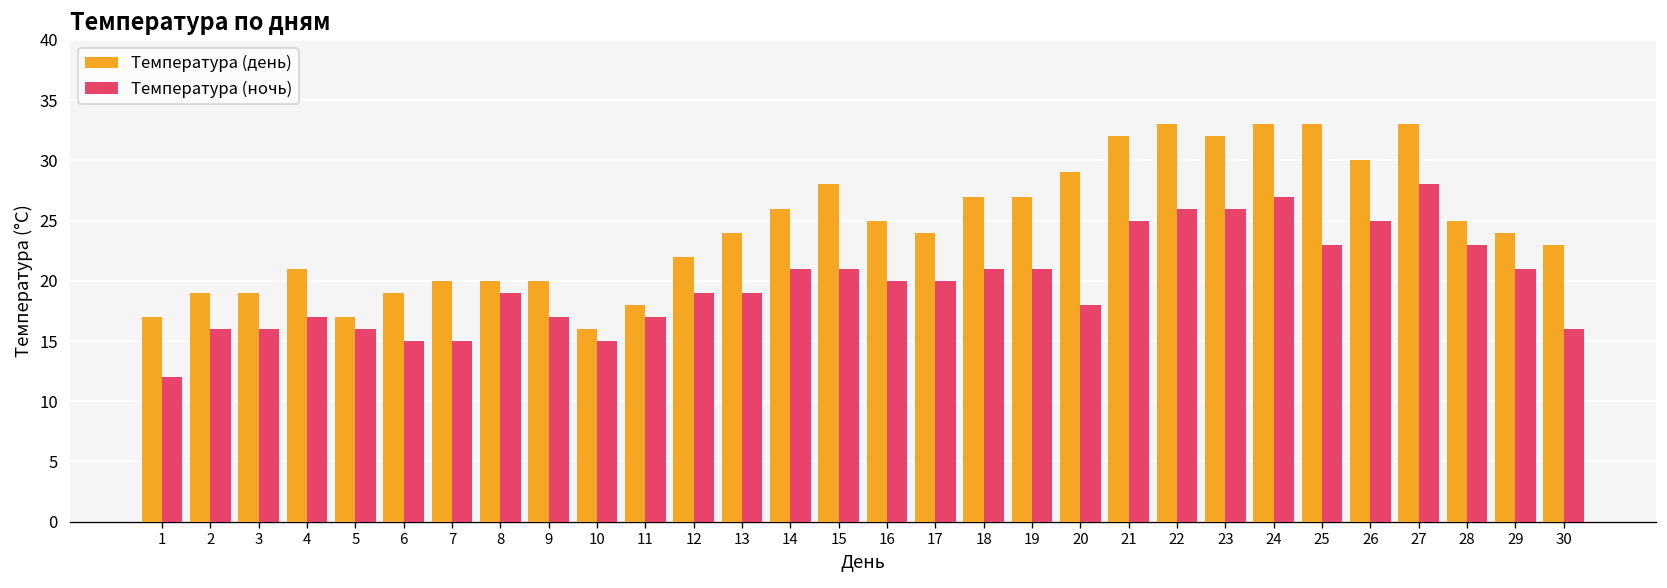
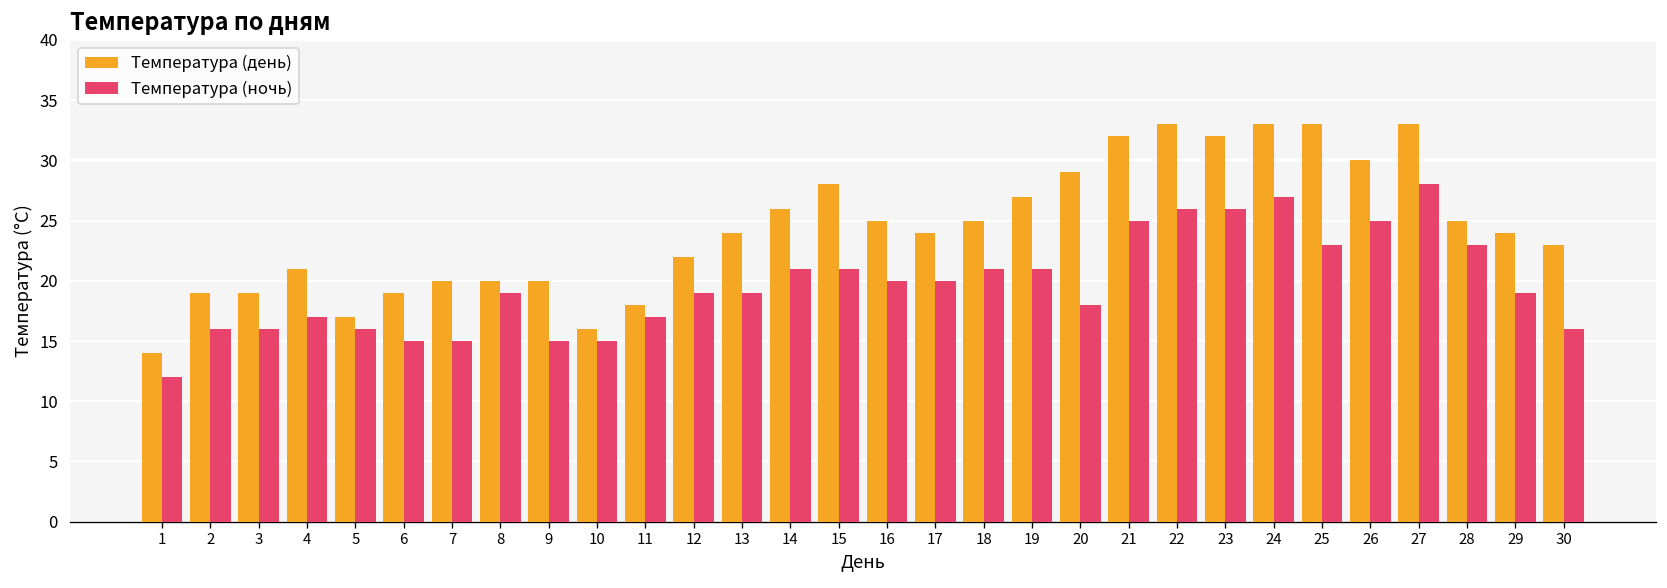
Температура (день), 1: 17 -> 14
Температура (ночь), 9: 17 -> 15
Температура (день), 18: 27 -> 25
Температура (ночь), 29: 21 -> 19
